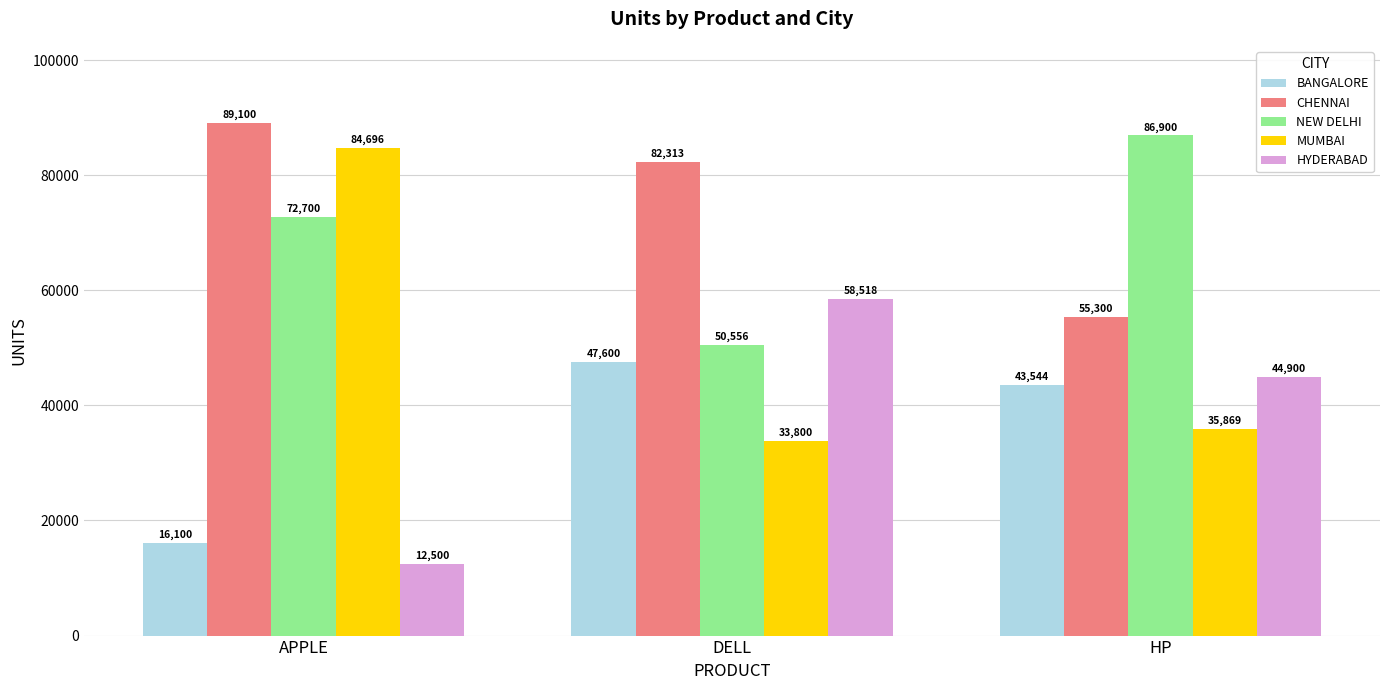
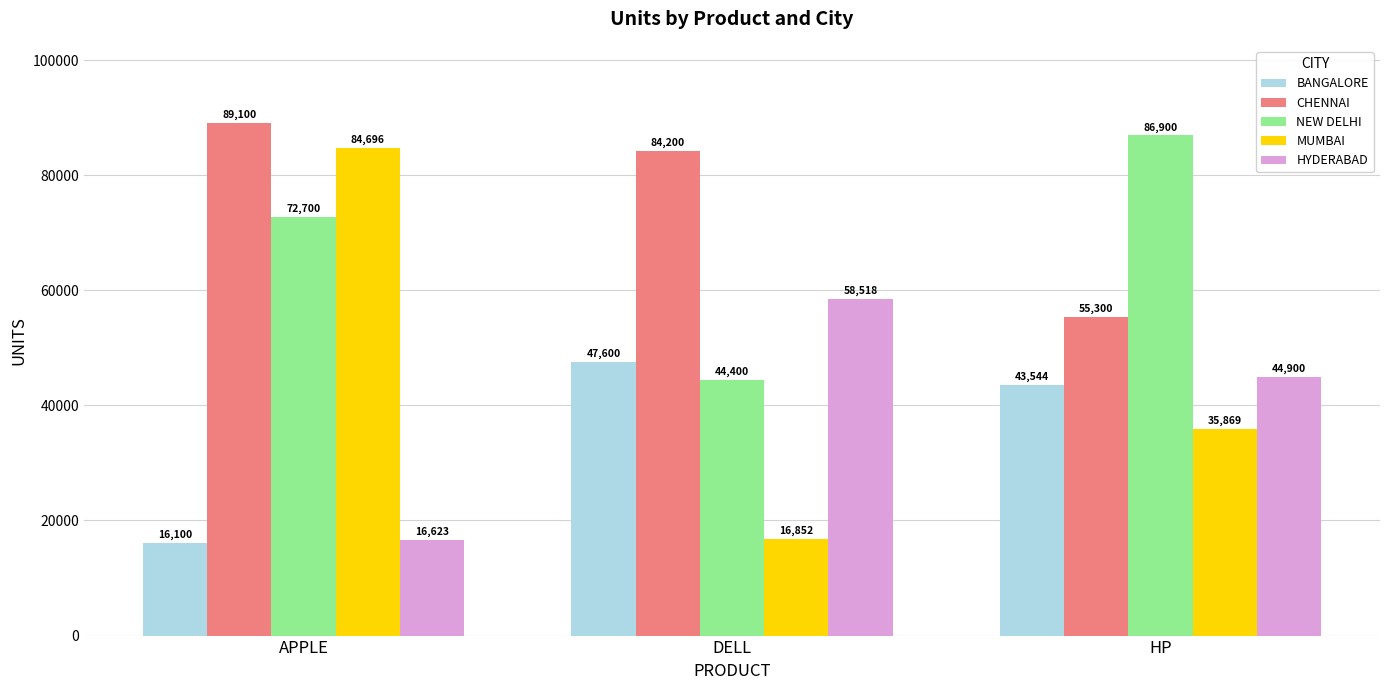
HYDERABAD, APPLE: 12,500 -> 16,623
CHENNAI, DELL: 82,313 -> 84,200
NEW DELHI, DELL: 50,556 -> 44,400
MUMBAI, DELL: 33,800 -> 16,852
